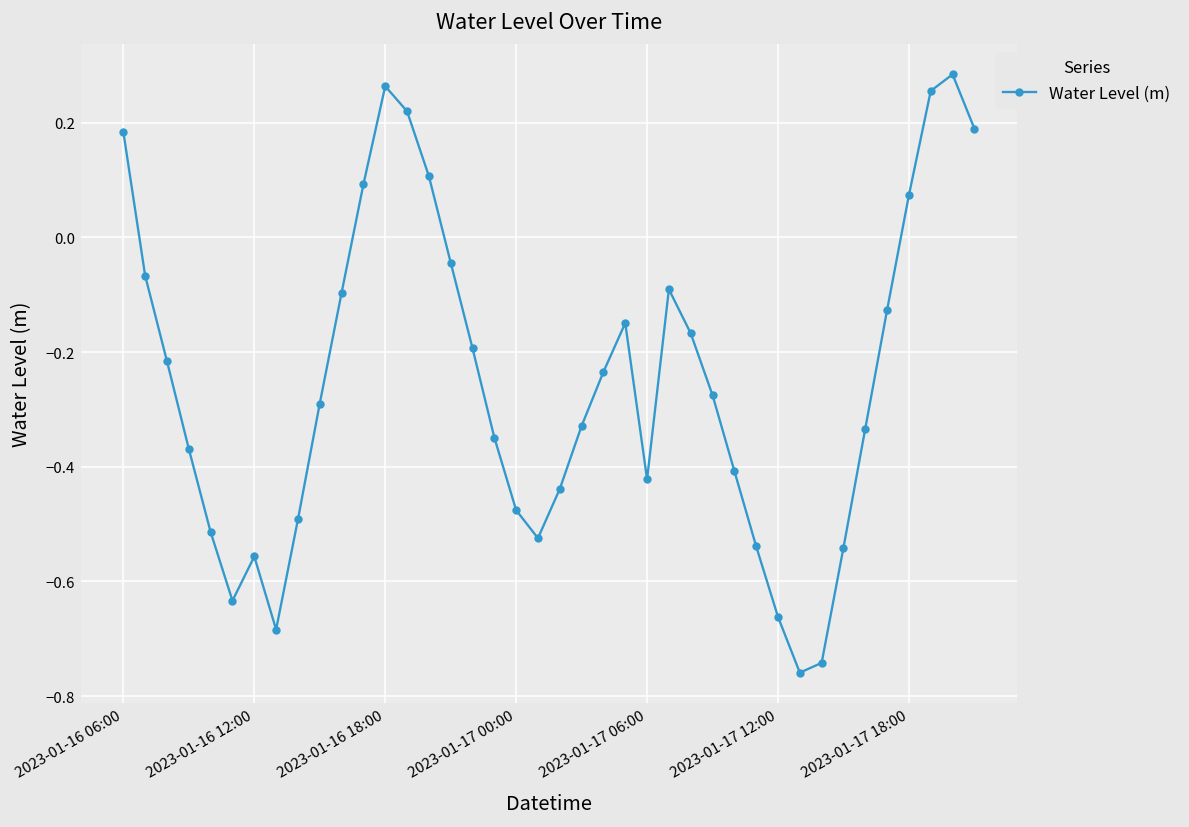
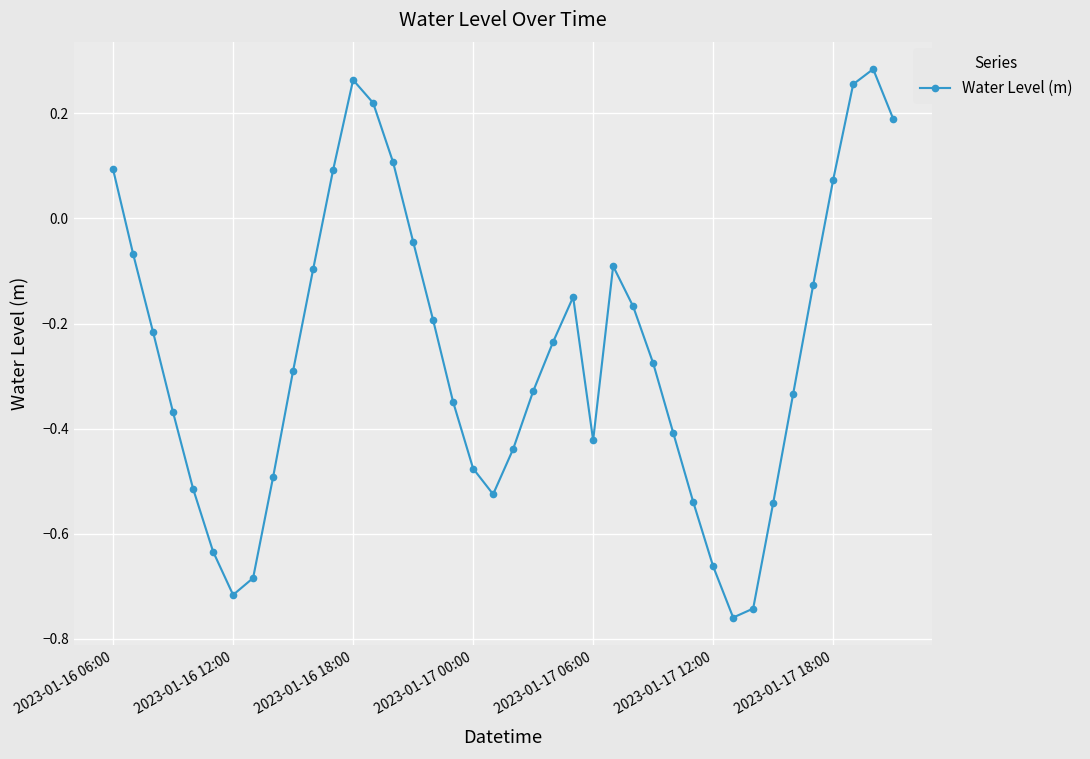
2023-01-16 06:00: 0.18 -> 0.09
2023-01-16 12:00: -0.56 -> -0.72
